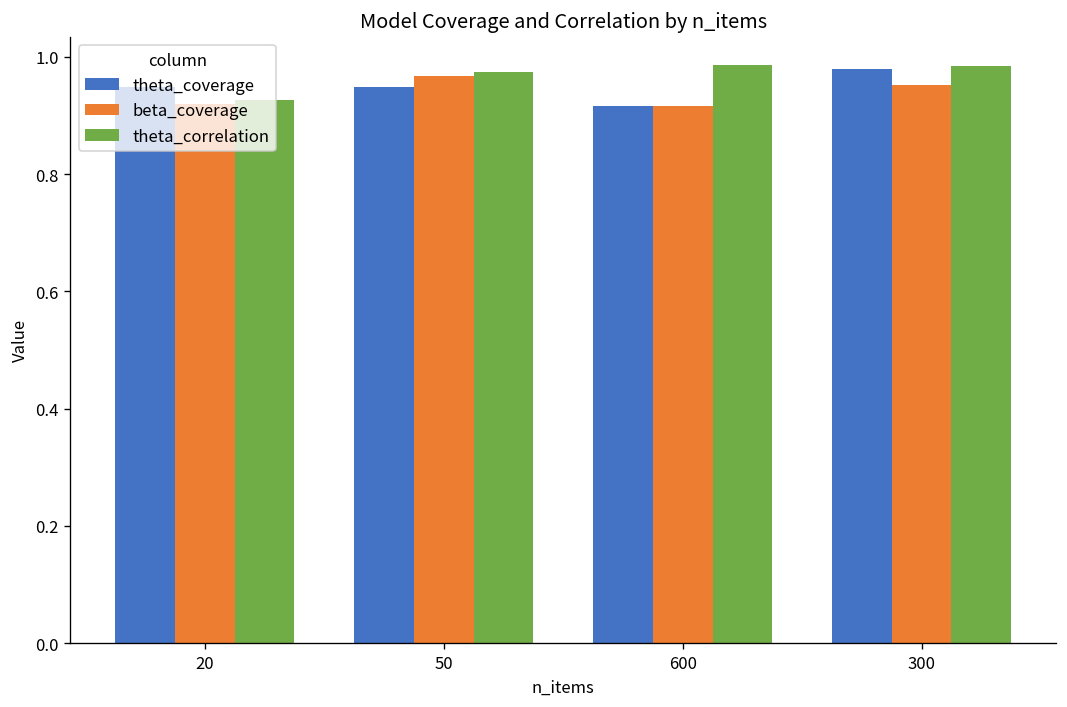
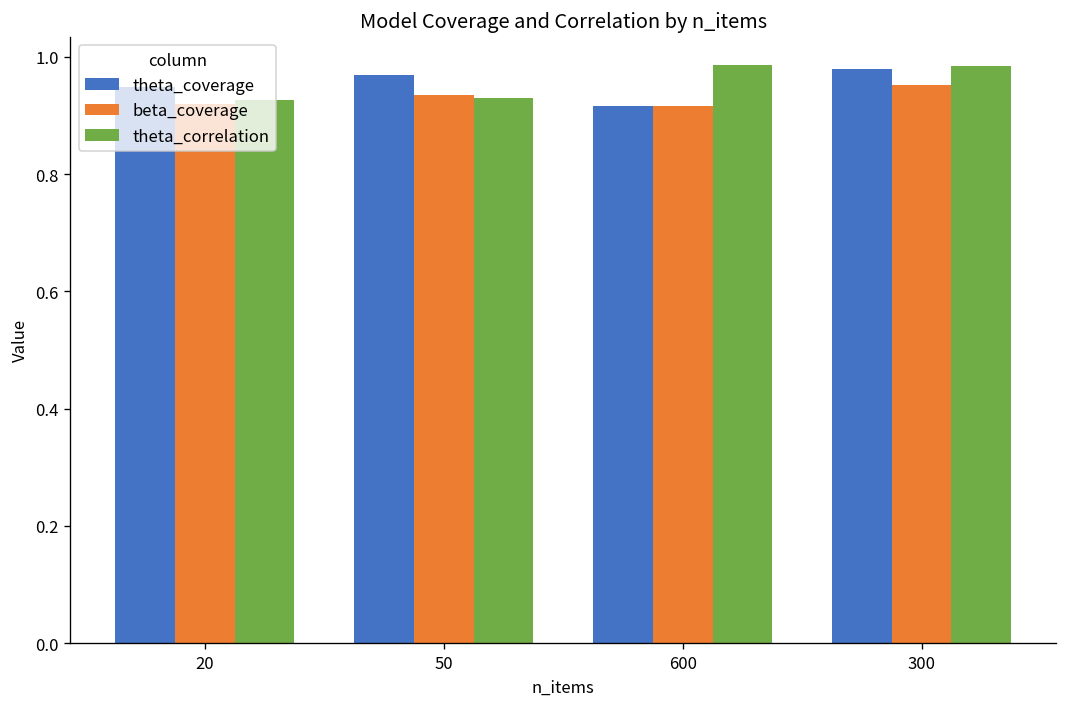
theta_coverage, 50: 0.95 -> 0.97
beta_coverage, 50: 0.97 -> 0.94
theta_correlation, 50: 0.97 -> 0.93
